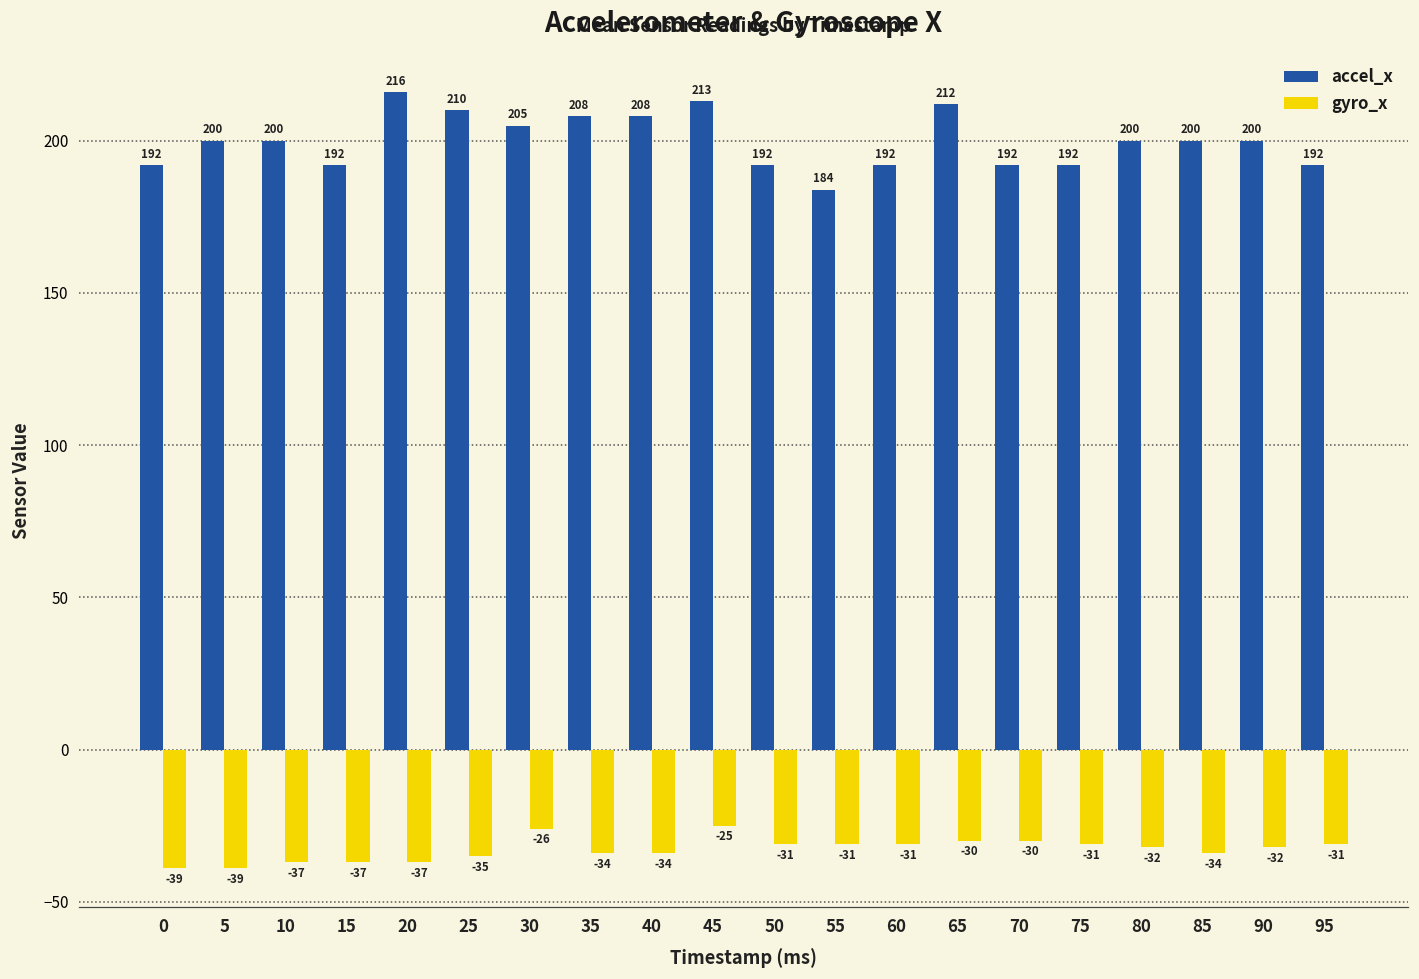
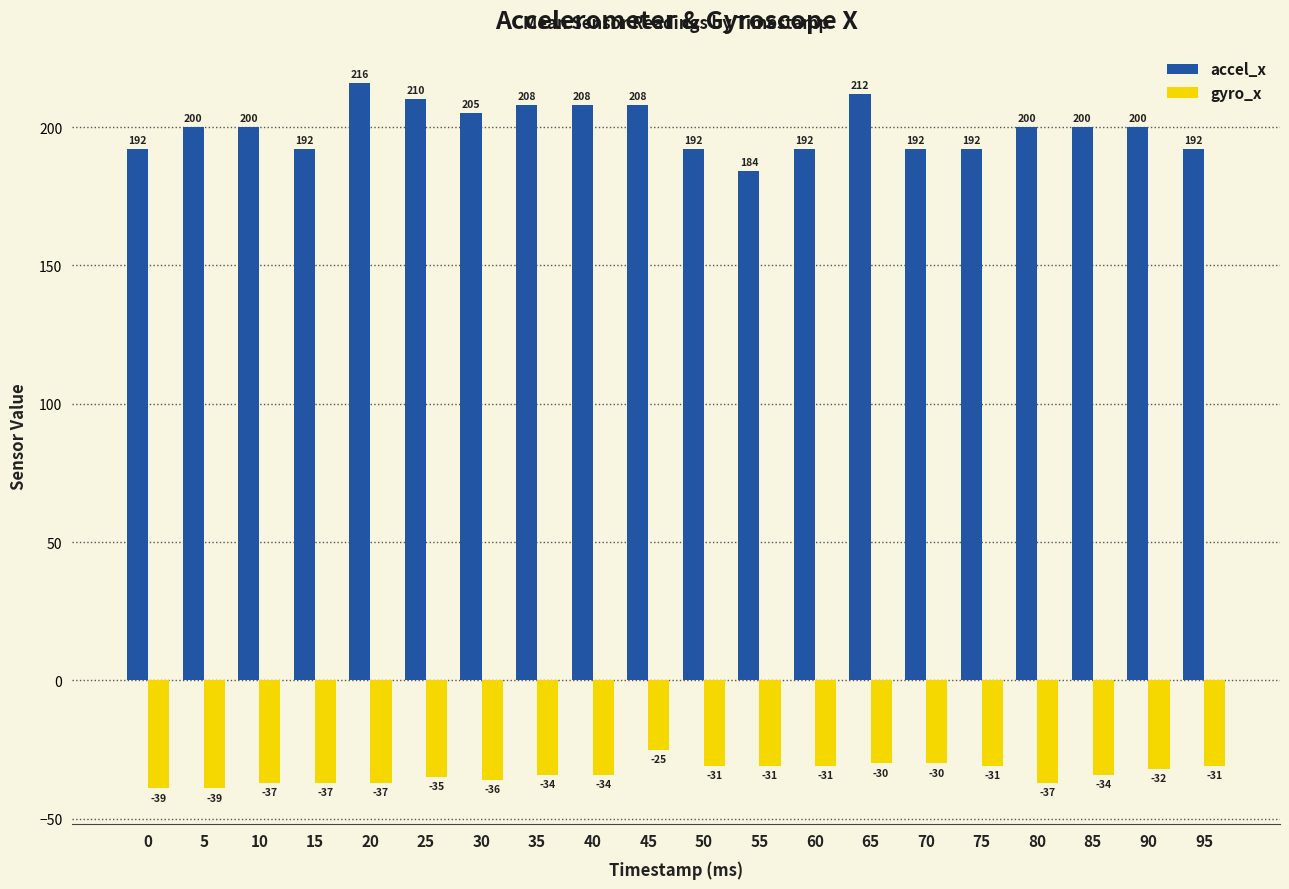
gyro_x, 30: -26 -> -36
accel_x, 45: 213 -> 208
gyro_x, 80: -32 -> -37
